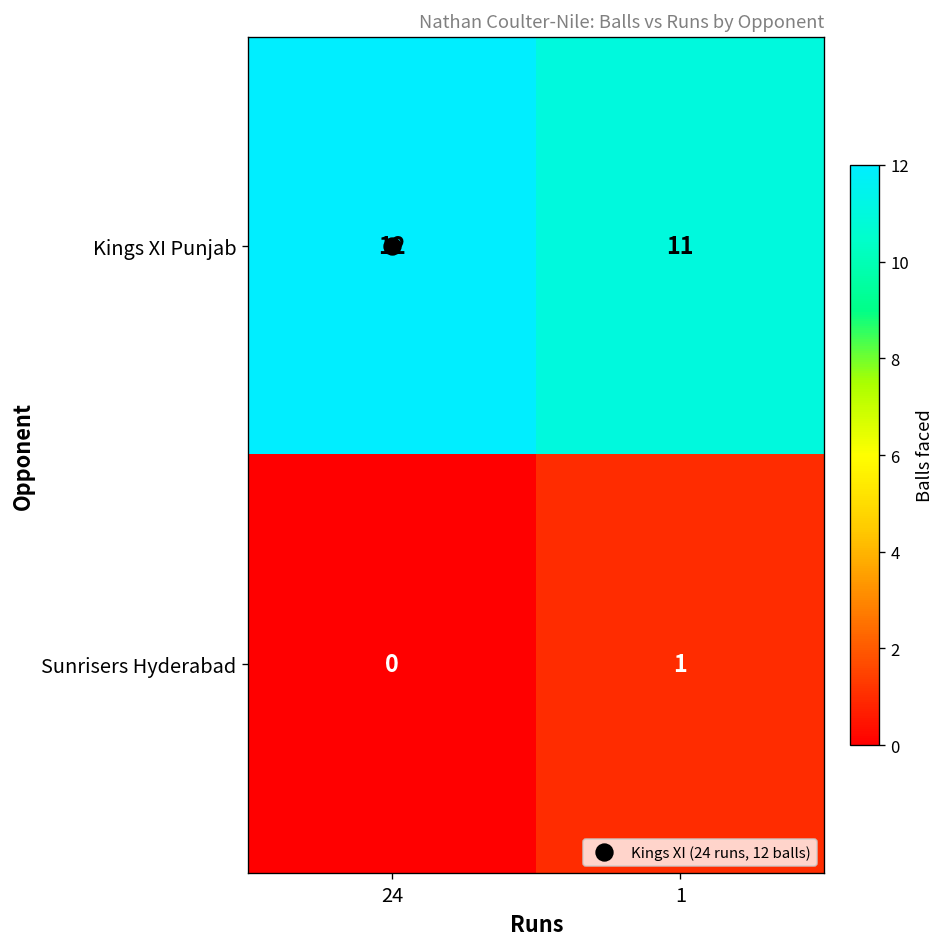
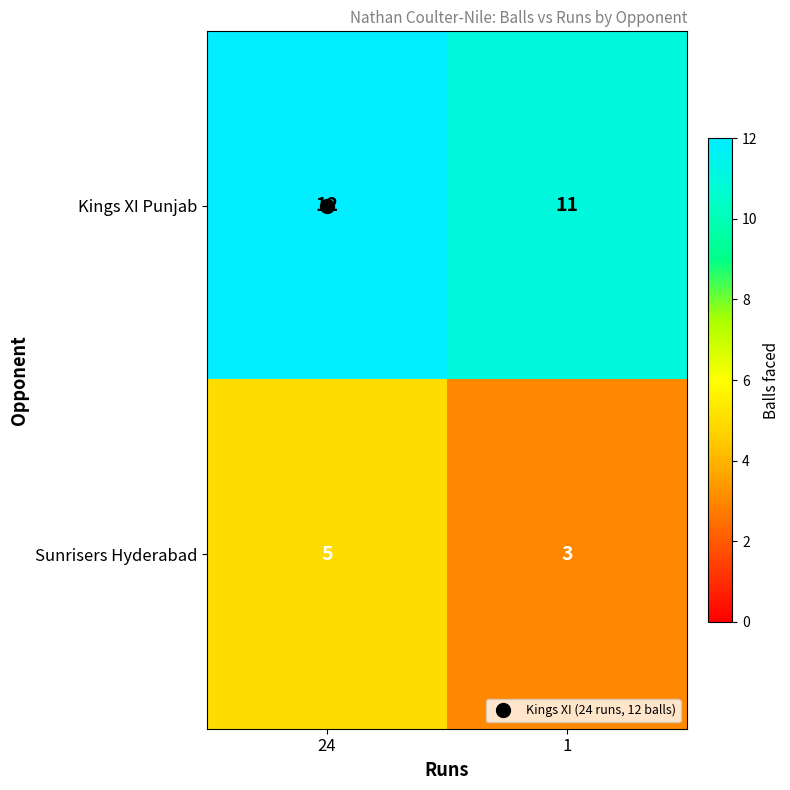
Sunrisers Hyderabad, 24: 0 -> 5
Sunrisers Hyderabad, 1: 1 -> 3
